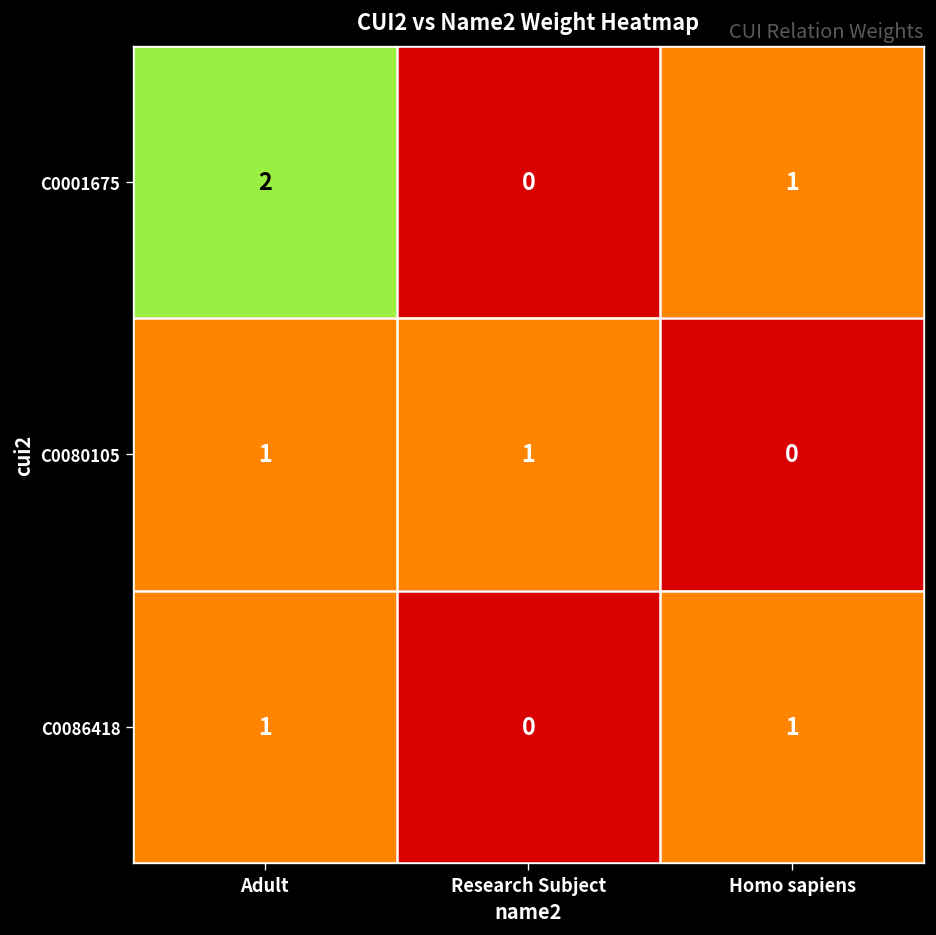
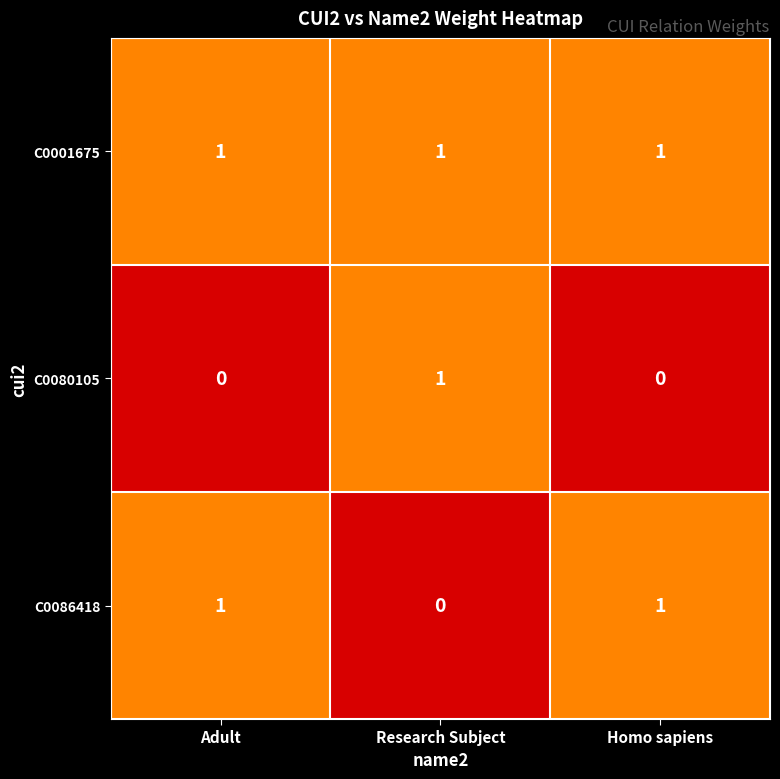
C0001675, Adult: 2 -> 1
C0001675, Research Subject: 0 -> 1
C0080105, Adult: 1 -> 0
